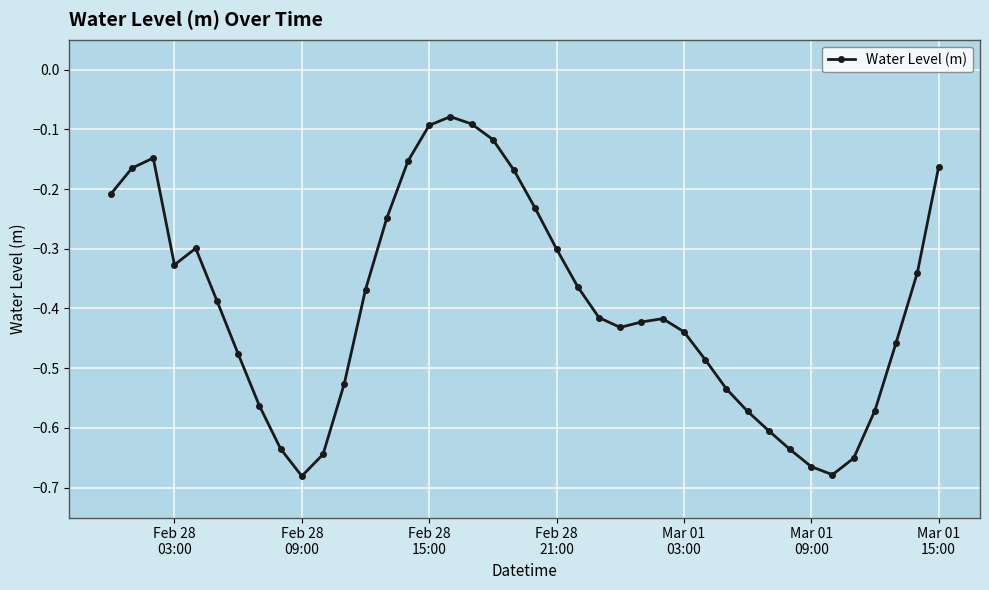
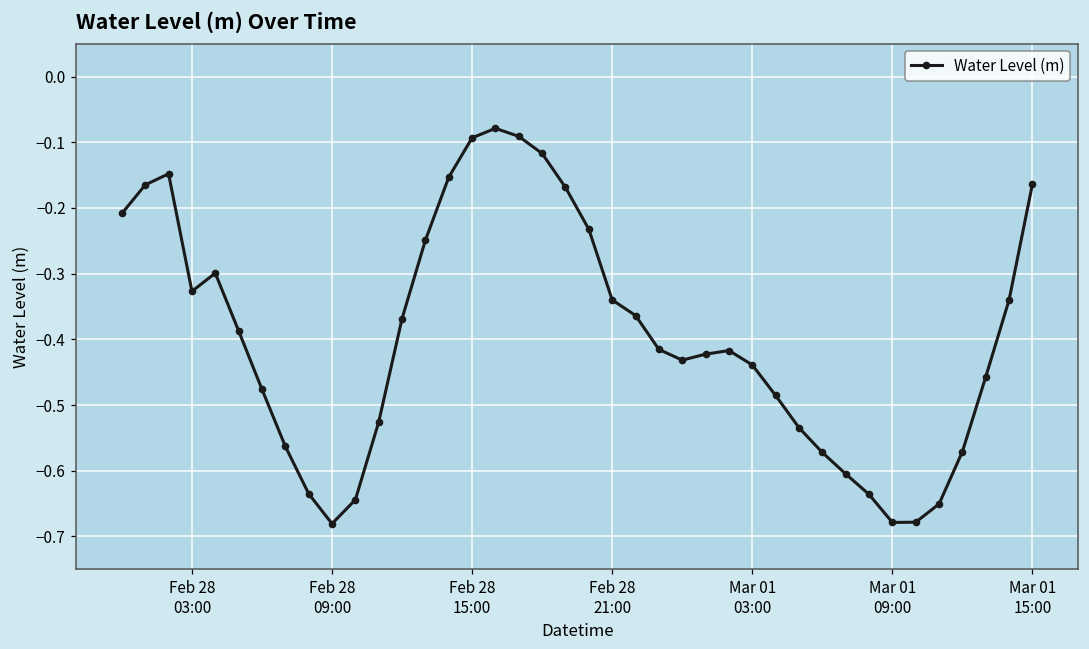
Feb 28 21:00: -0.30 -> -0.34
Mar 01 09:00: -0.66 -> -0.68
